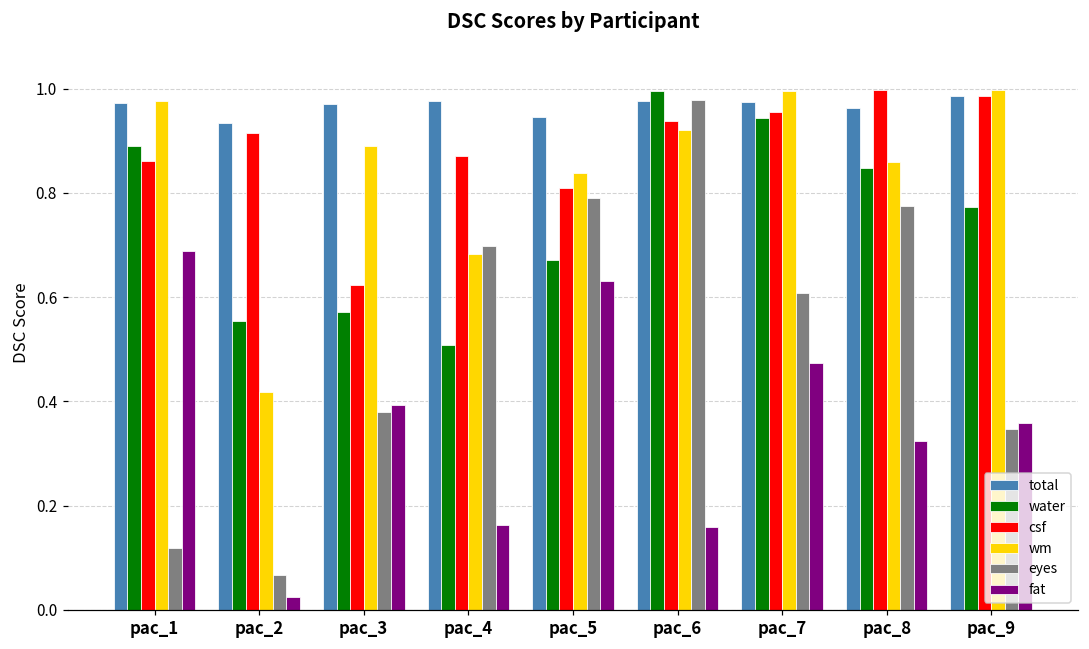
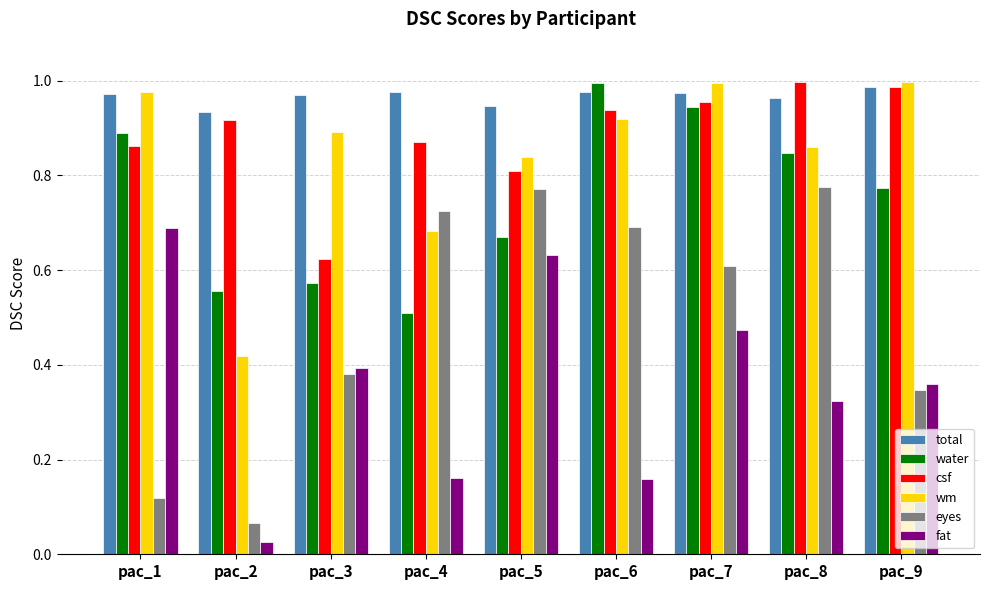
eyes, pac_4: 0.70 -> 0.72
eyes, pac_5: 0.79 -> 0.77
eyes, pac_6: 0.98 -> 0.69
